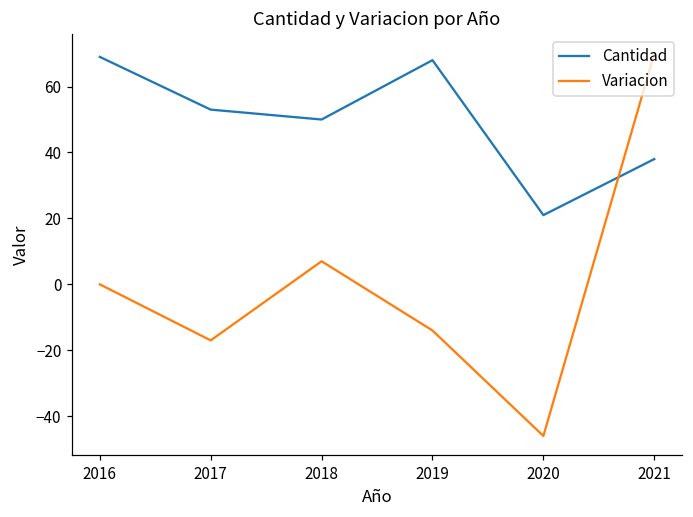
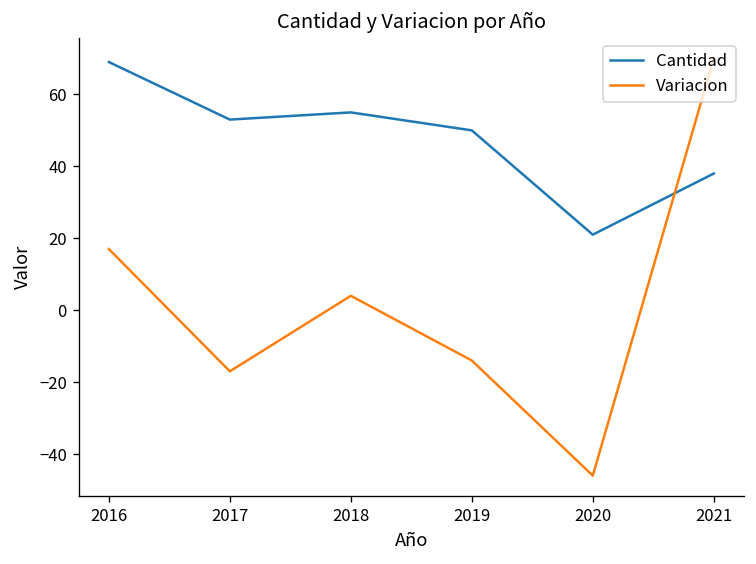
Variacion, 2016: 0 -> 17
Cantidad, 2018: 50 -> 55
Variacion, 2018: 7 -> 4
Cantidad, 2019: 68 -> 50
